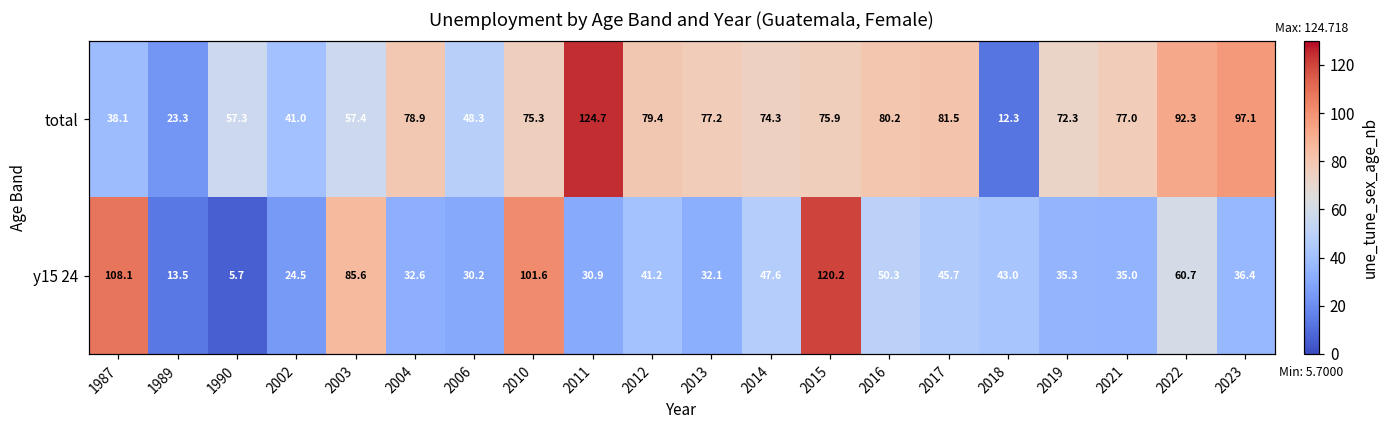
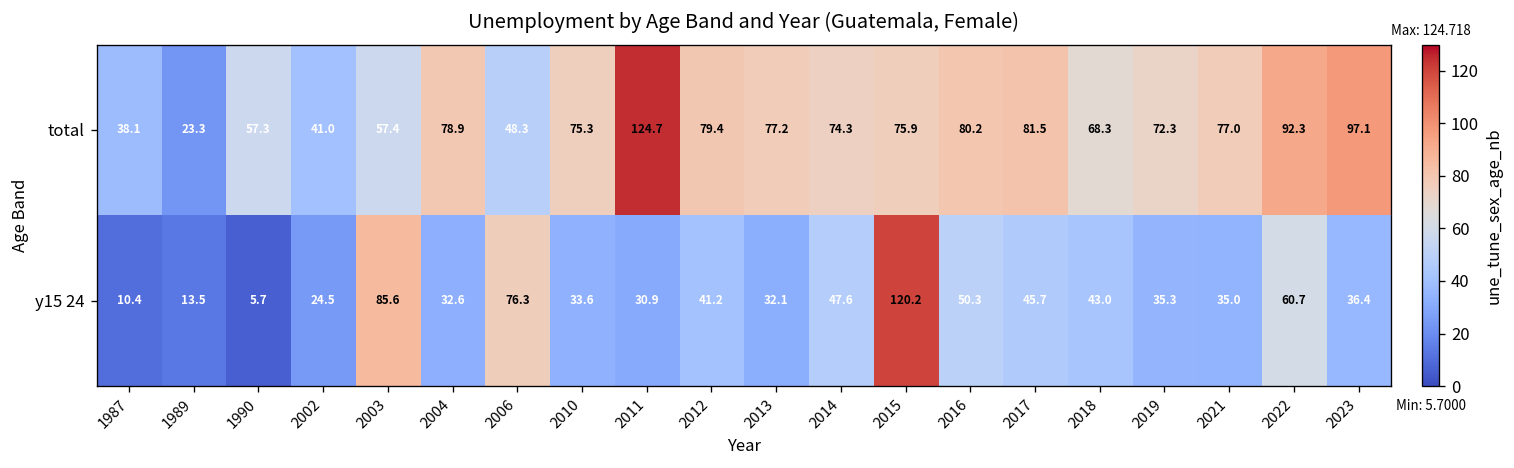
total, 2018: 12.3 -> 68.3
y15 24, 1987: 108.1 -> 10.4
y15 24, 2006: 30.2 -> 76.3
y15 24, 2010: 101.6 -> 33.6
